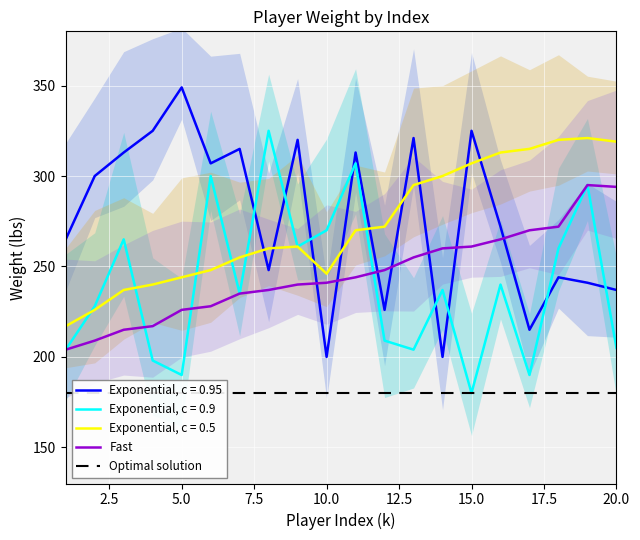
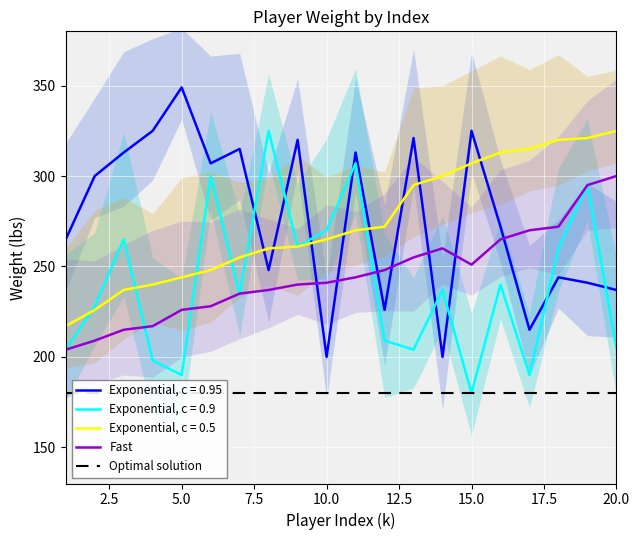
Exponential, c = 0.5, 10.0: 246 -> 265
Fast, 15.0: 261 -> 251
Exponential, c = 0.5, 20.0: 319 -> 325
Fast, 20.0: 294 -> 300
